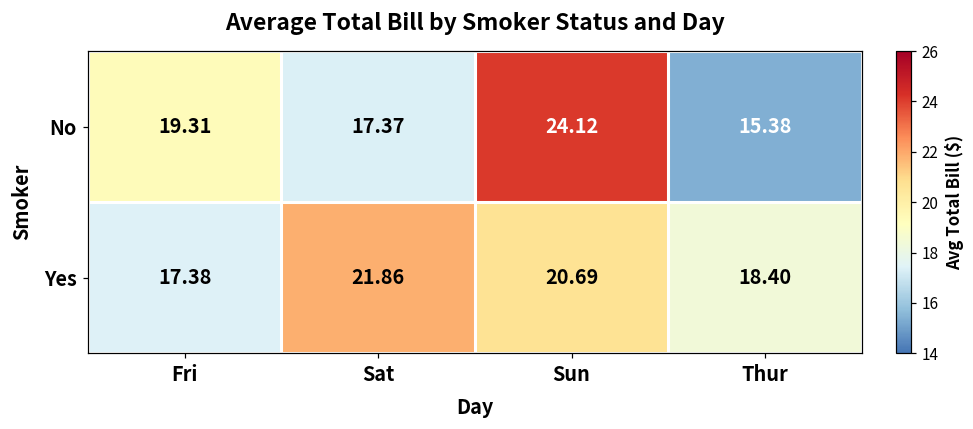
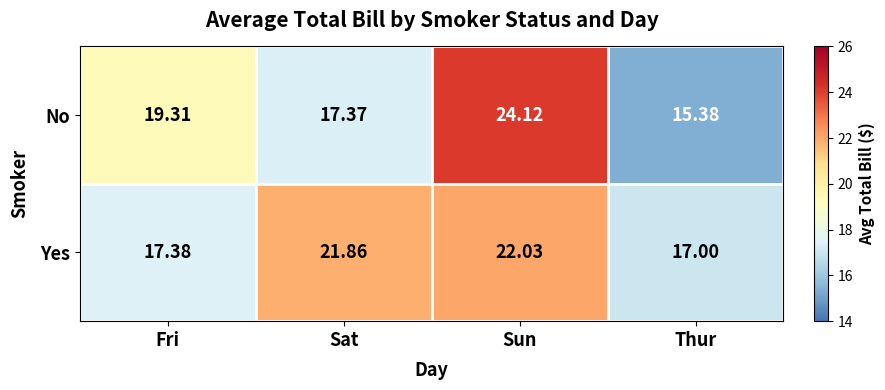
Yes, Sun: 20.69 -> 22.03
Yes, Thur: 18.40 -> 17.00
